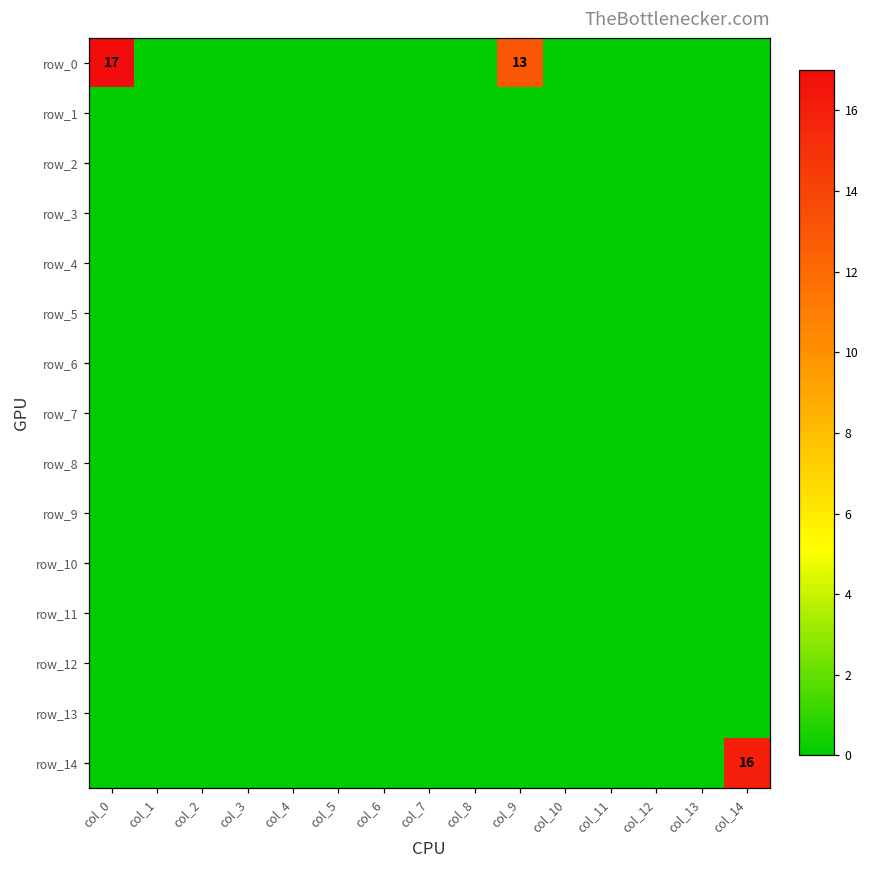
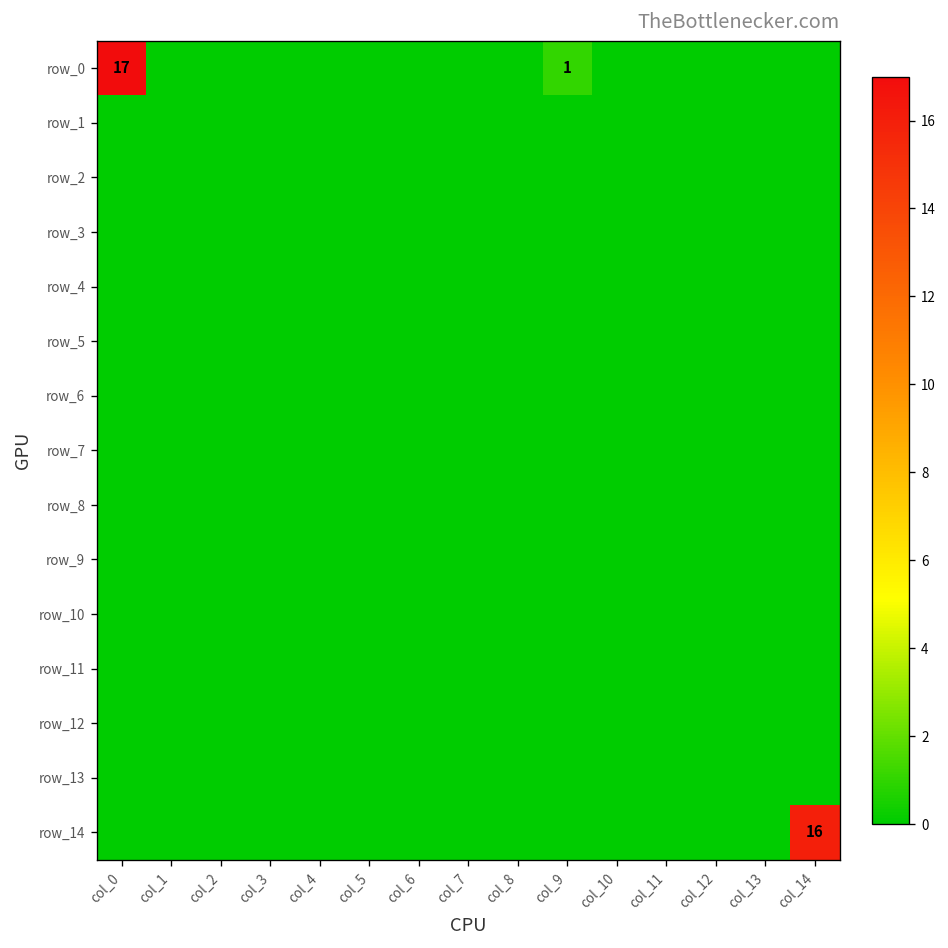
row_0, col_9: 13 -> 1
